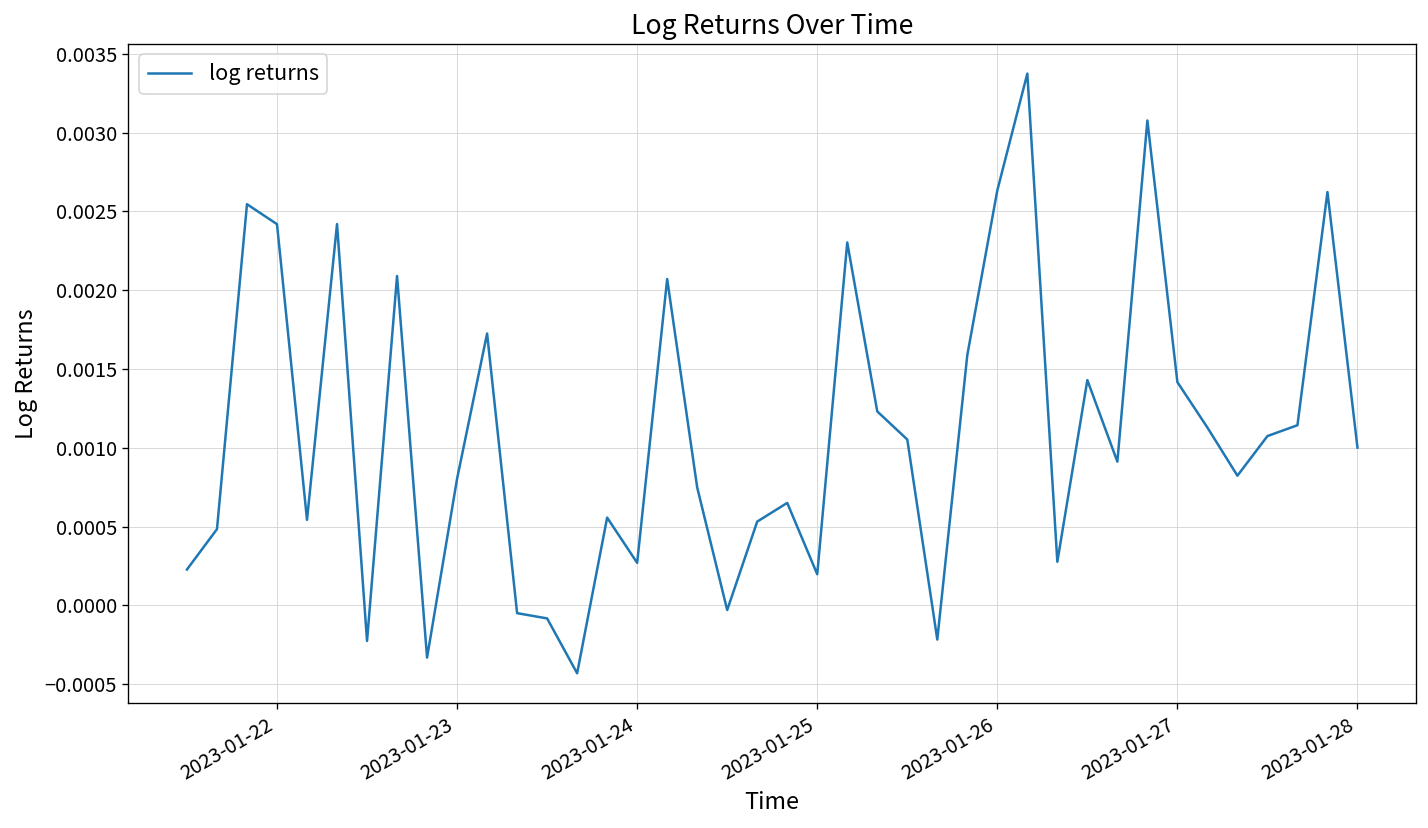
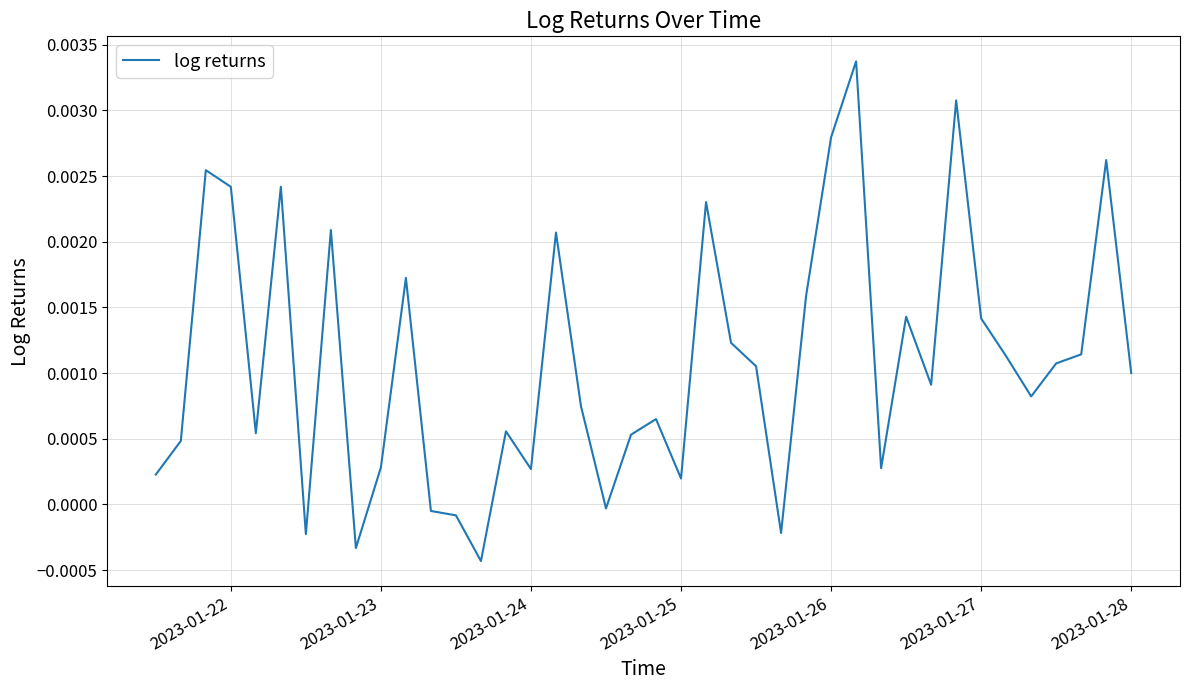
2023-01-23: 0.00080 -> 0.00028
2023-01-26: 0.00263 -> 0.00280
